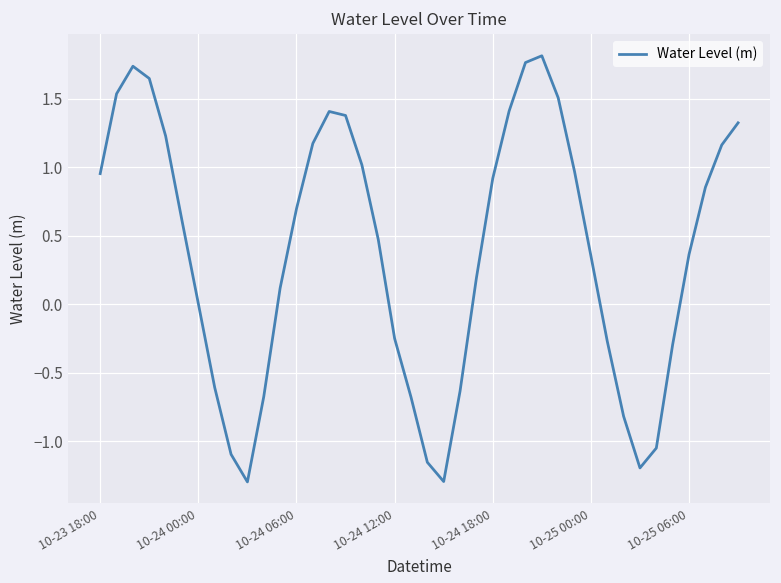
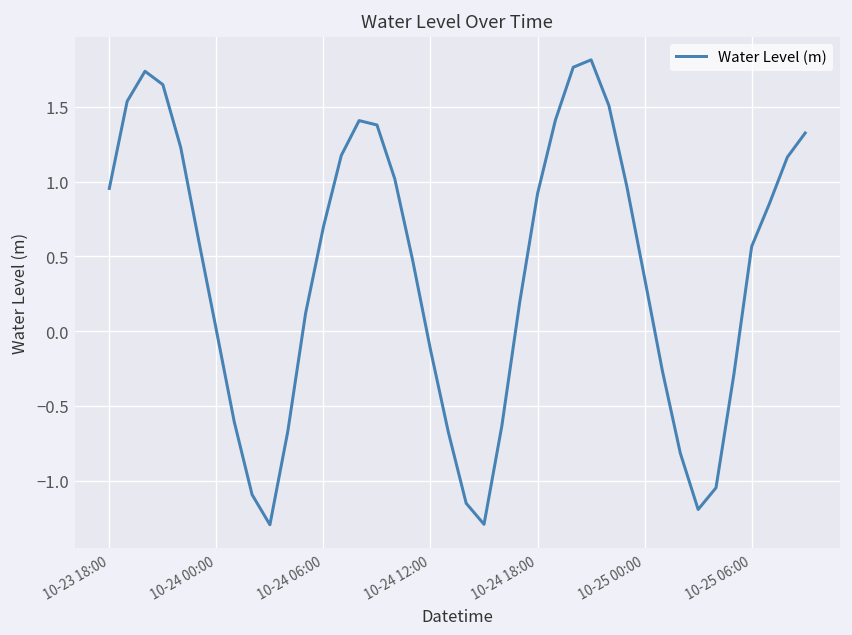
10-24 12:00: -0.25 -> -0.12
10-25 06:00: 0.37 -> 0.57
